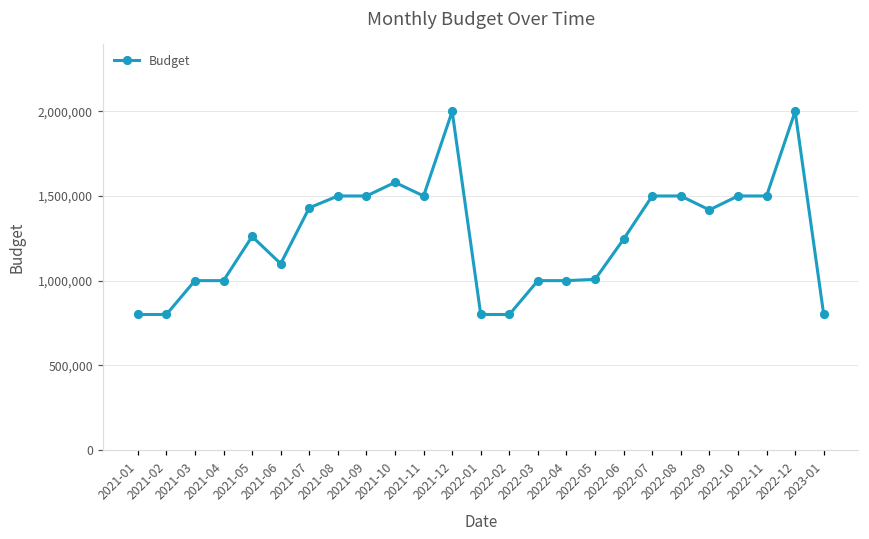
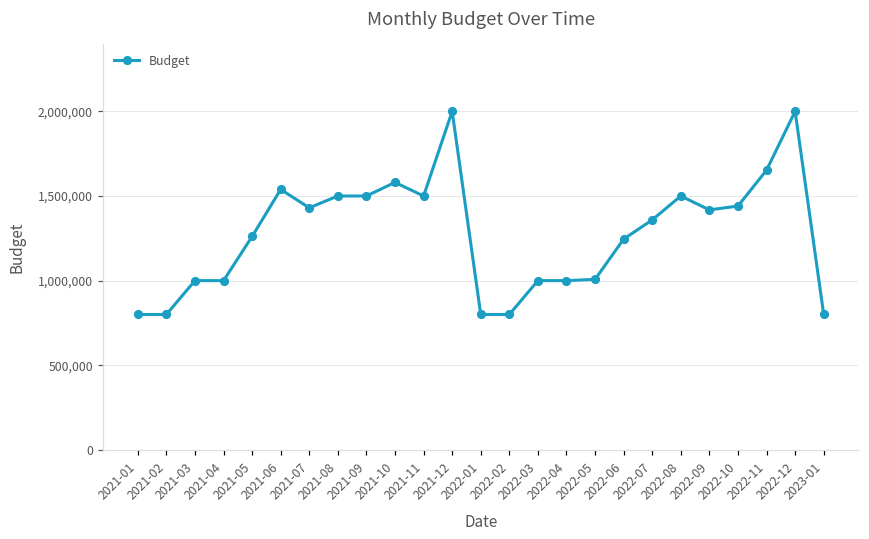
2021-06: 1,100,000 -> 1,540,000
2022-07: 1,500,000 -> 1,360,000
2022-10: 1,500,000 -> 1,440,000
2022-11: 1,500,000 -> 1,650,000
